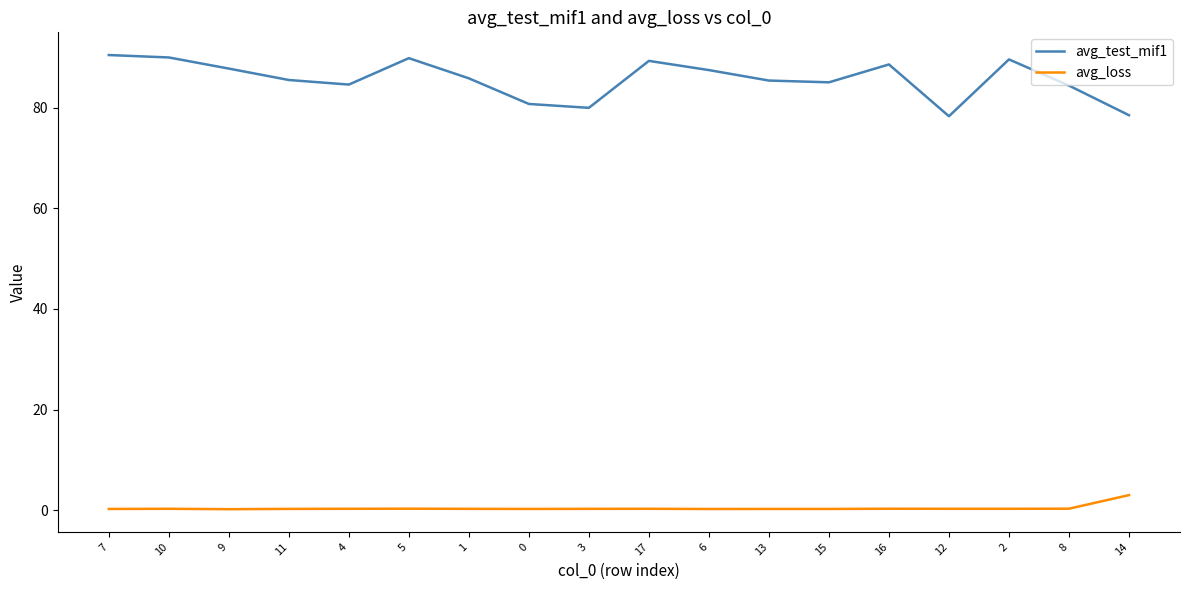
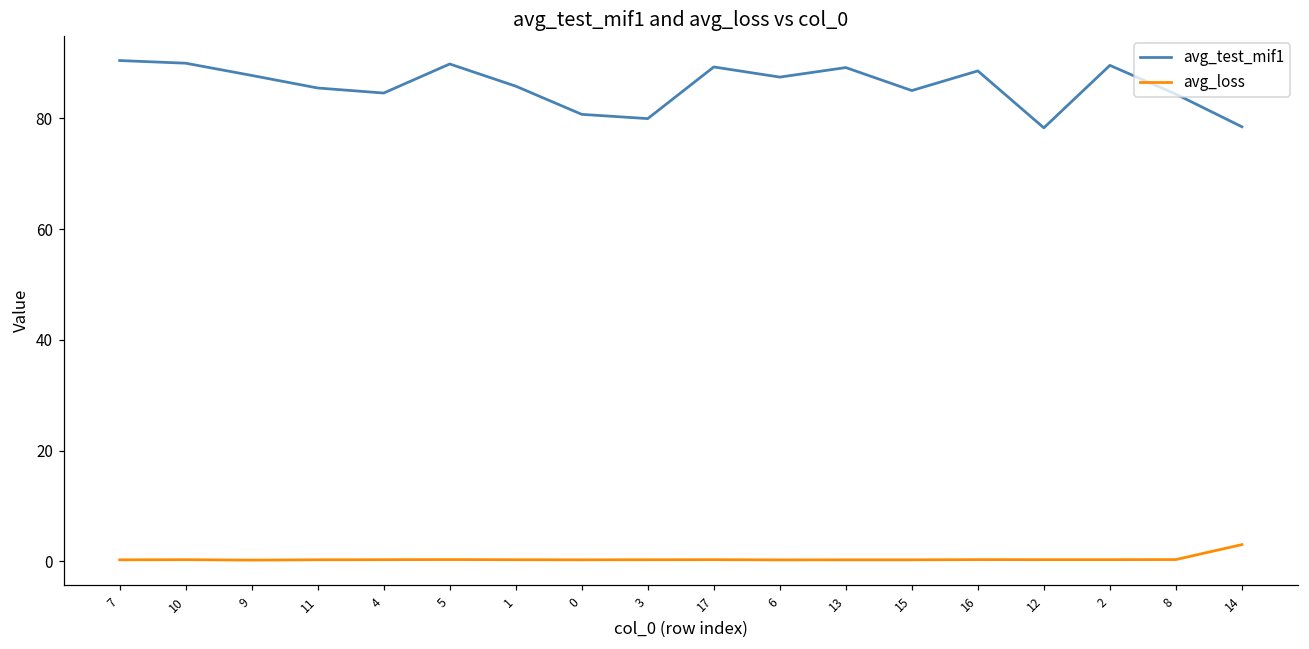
avg_test_mif1, 13: 85 -> 89
